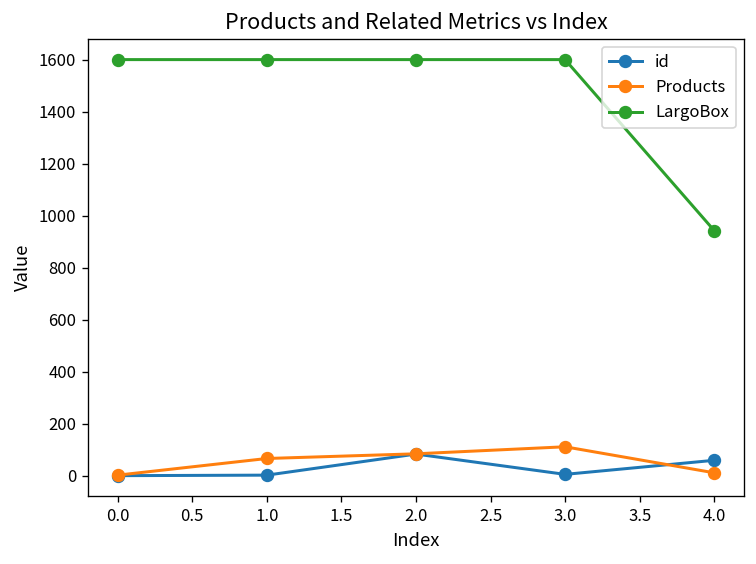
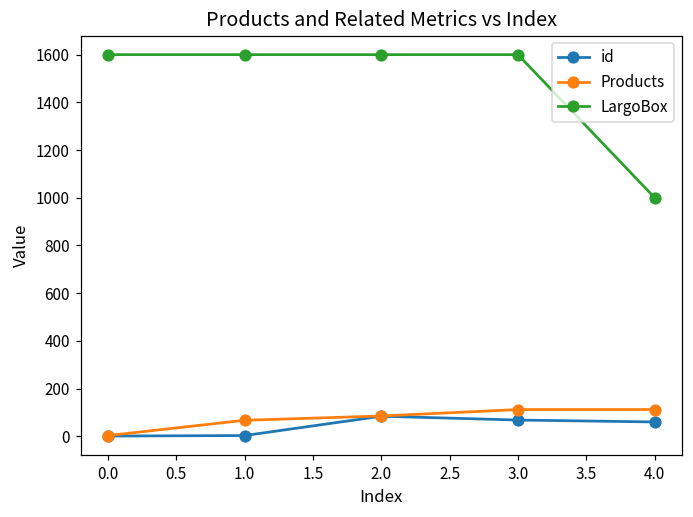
id, 3.0: 10 -> 70
Products, 4.0: 10 -> 110
LargoBox, 4.0: 940 -> 1000
